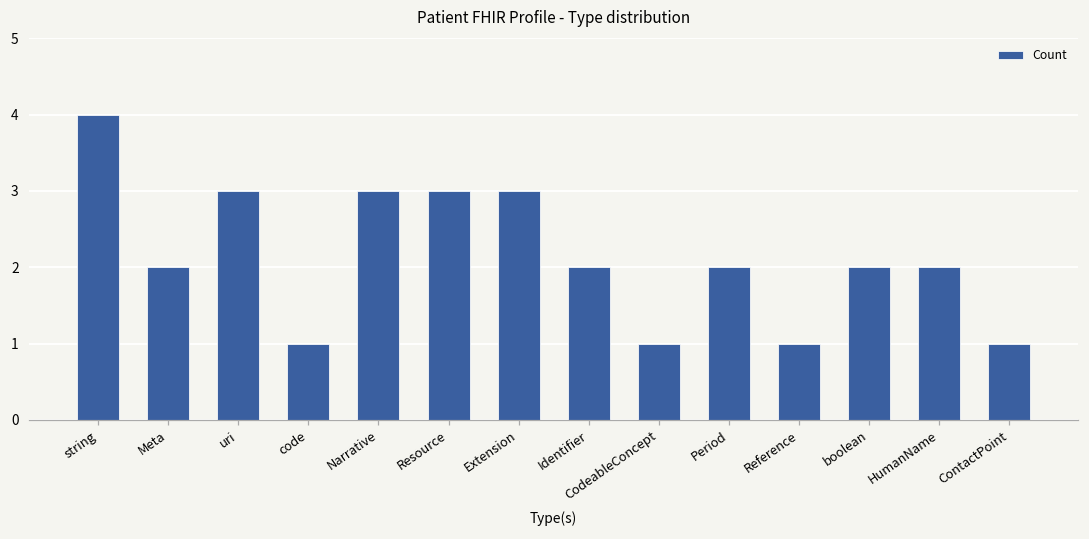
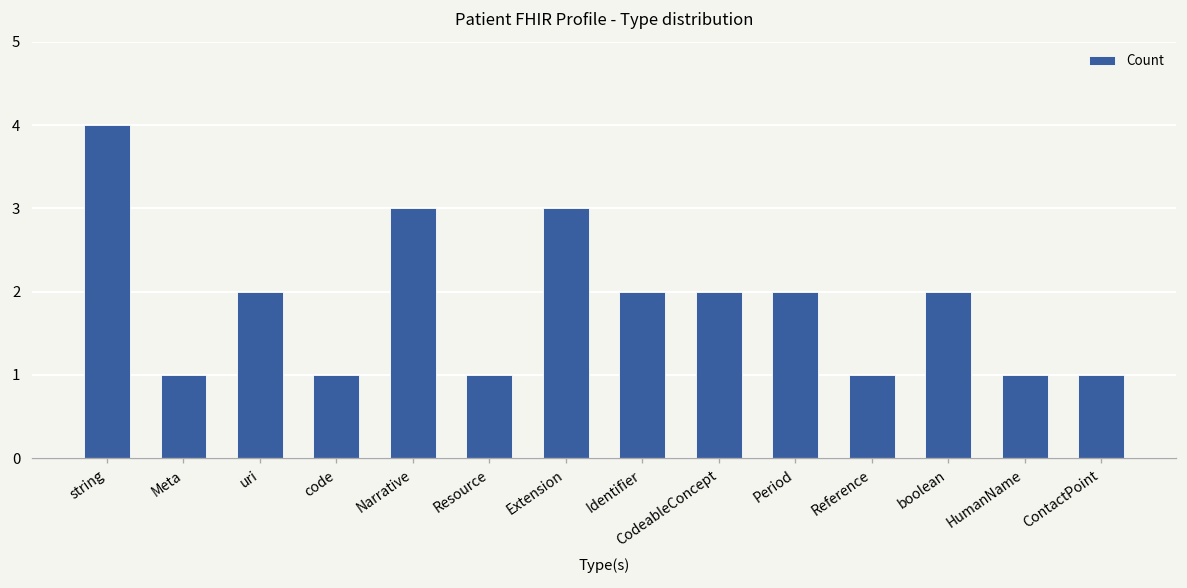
Meta: 2 -> 1
uri: 3 -> 2
Resource: 3 -> 1
CodeableConcept: 1 -> 2
HumanName: 2 -> 1
